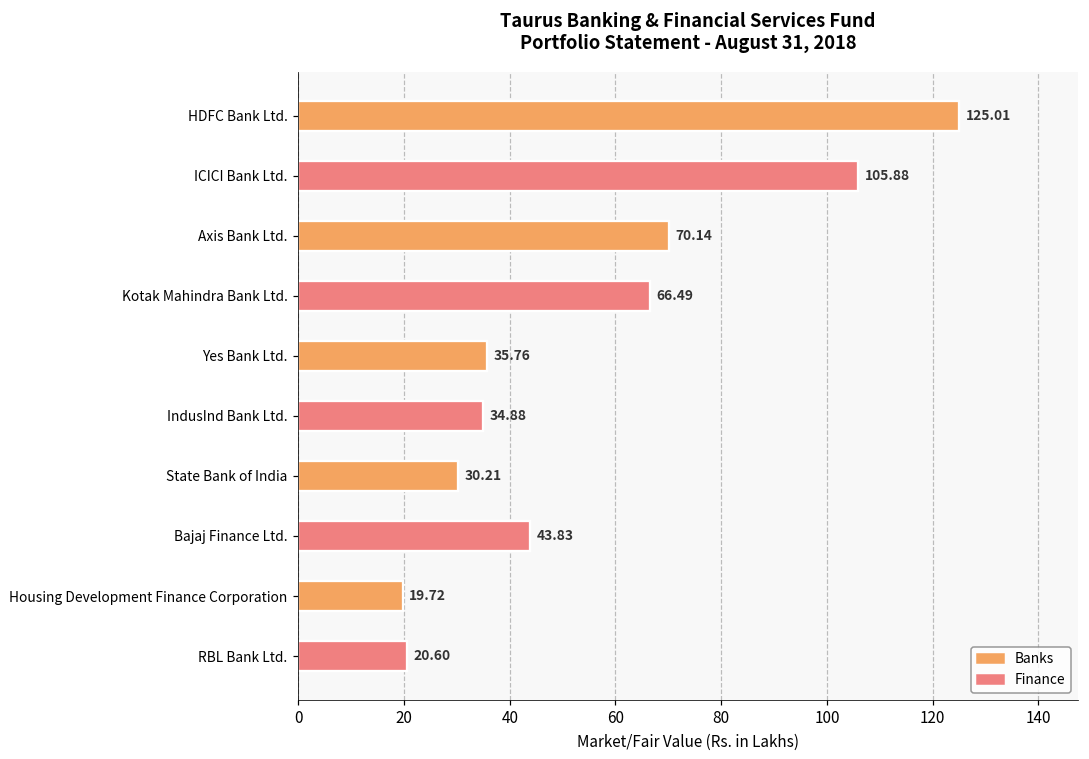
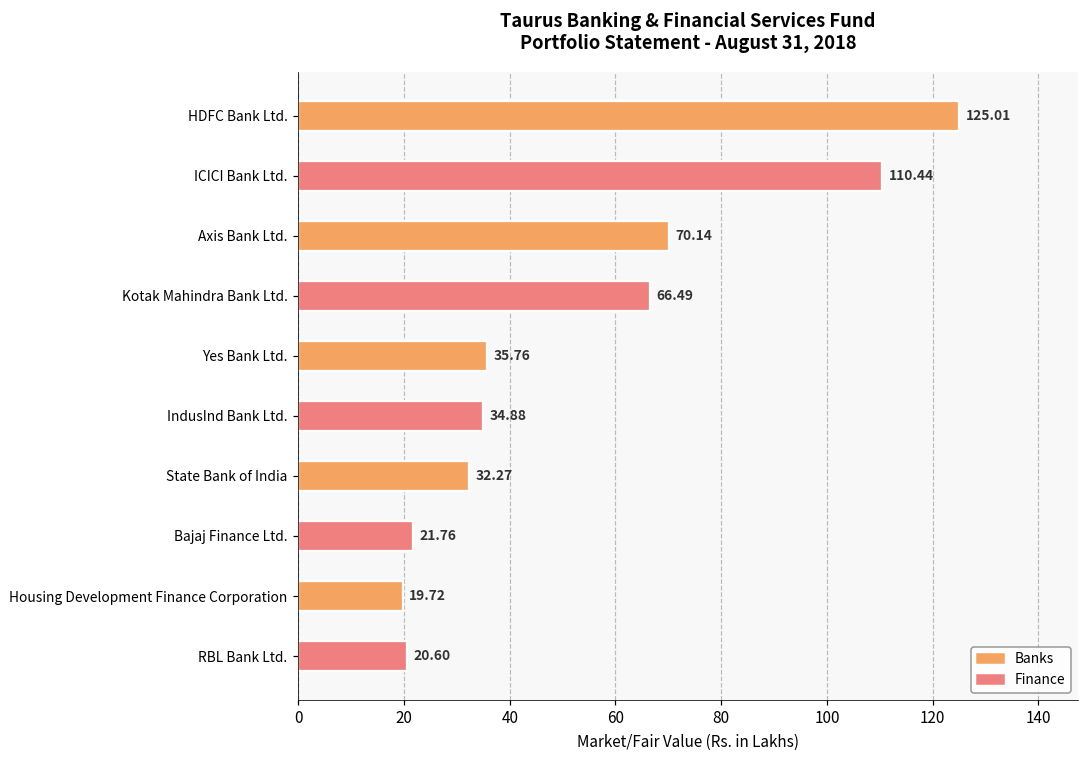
ICICI Bank Ltd.: 105.88 -> 110.44
State Bank of India: 30.21 -> 32.27
Bajaj Finance Ltd.: 43.83 -> 21.76
